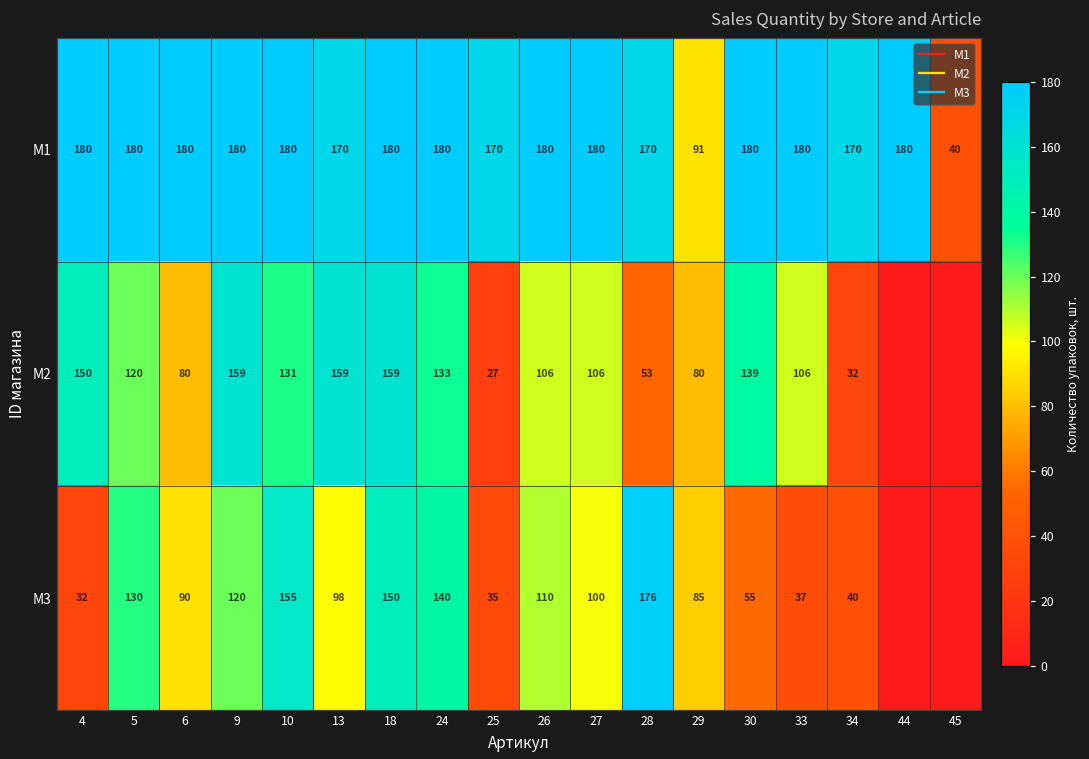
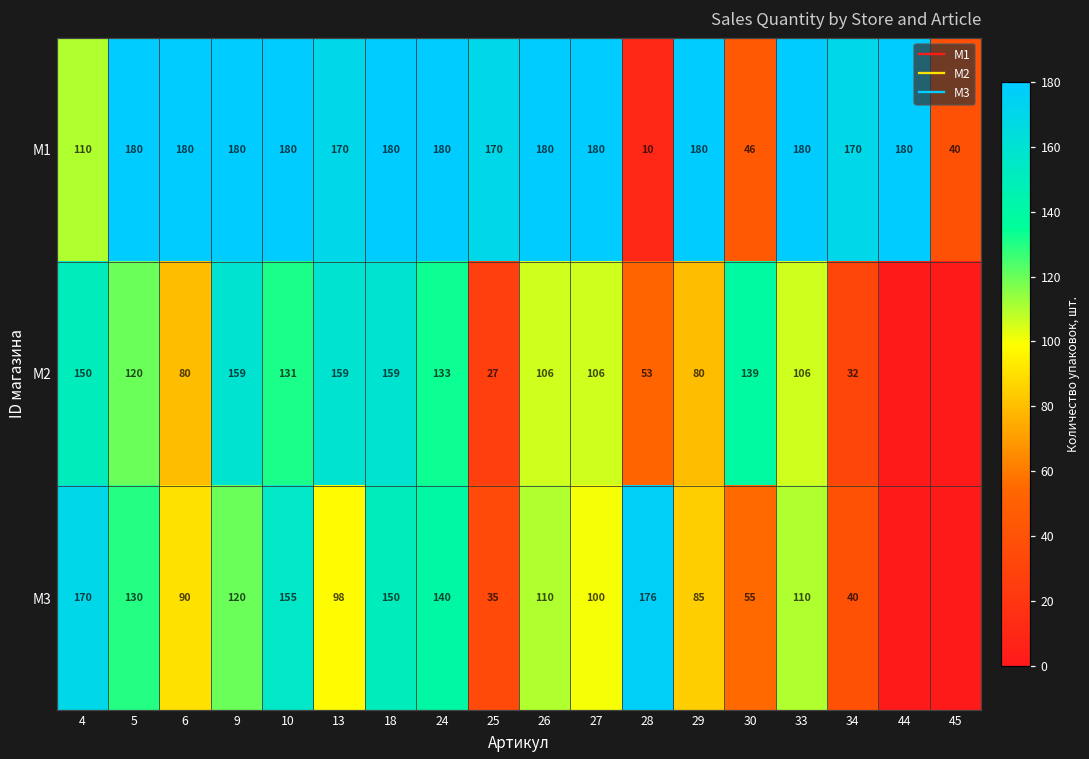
M1, 4: 180 -> 110
M1, 28: 170 -> 10
M1, 29: 91 -> 180
M1, 30: 180 -> 46
M3, 4: 32 -> 170
M3, 33: 37 -> 110
